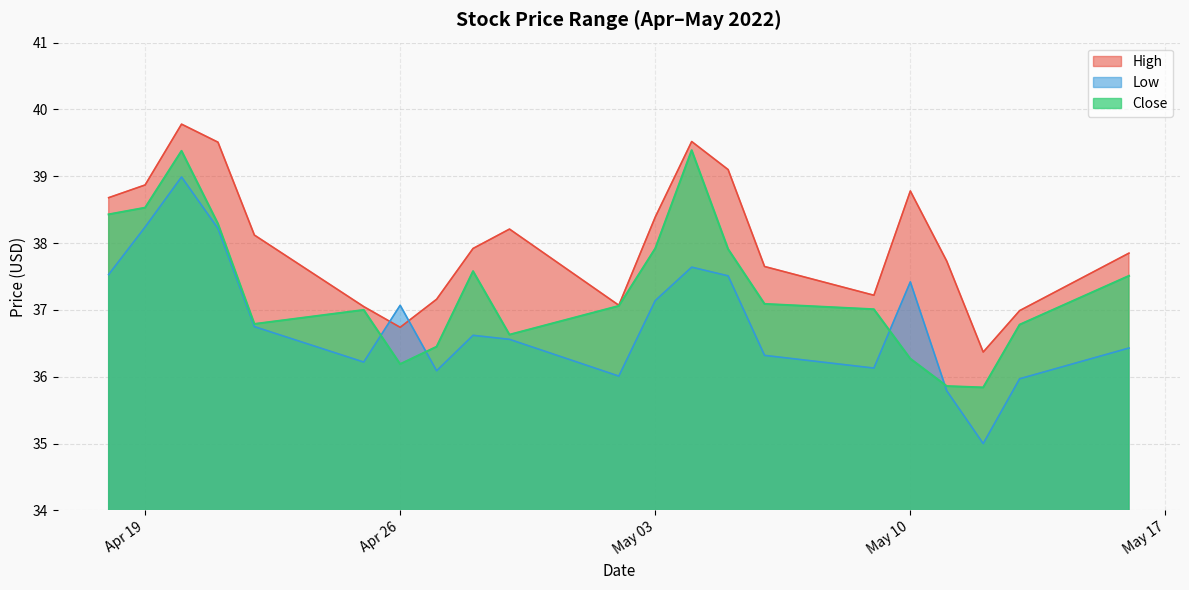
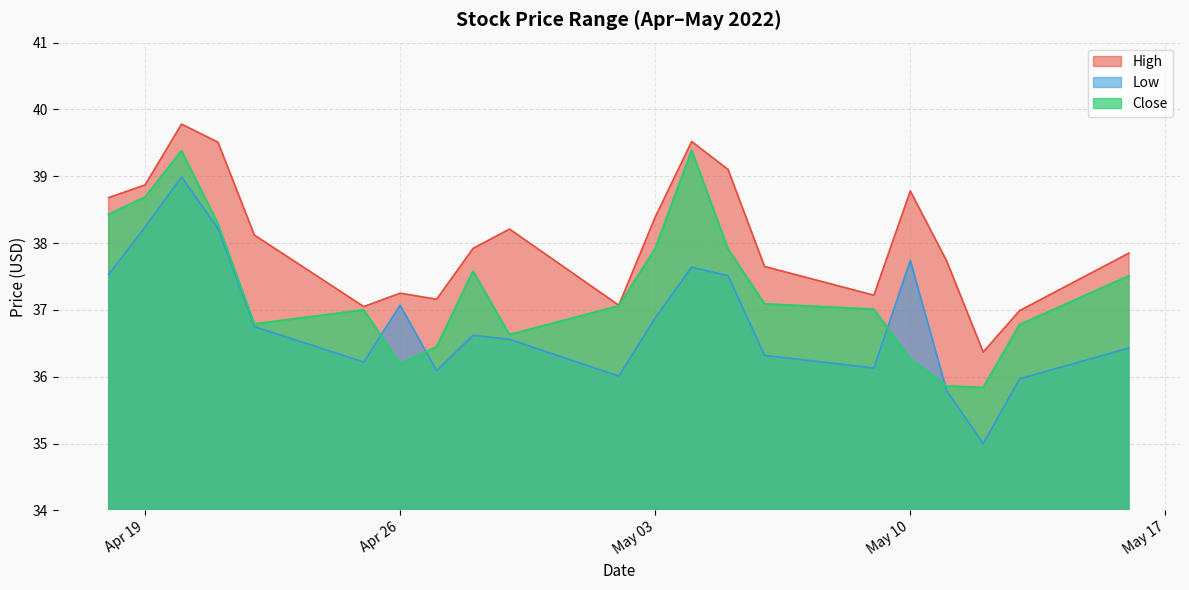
Close, Apr 19: 38.5 -> 38.7
High, Apr 26: 36.7 -> 37.3
Low, May 03: 37.1 -> 36.9
Low, May 10: 37.4 -> 37.7
